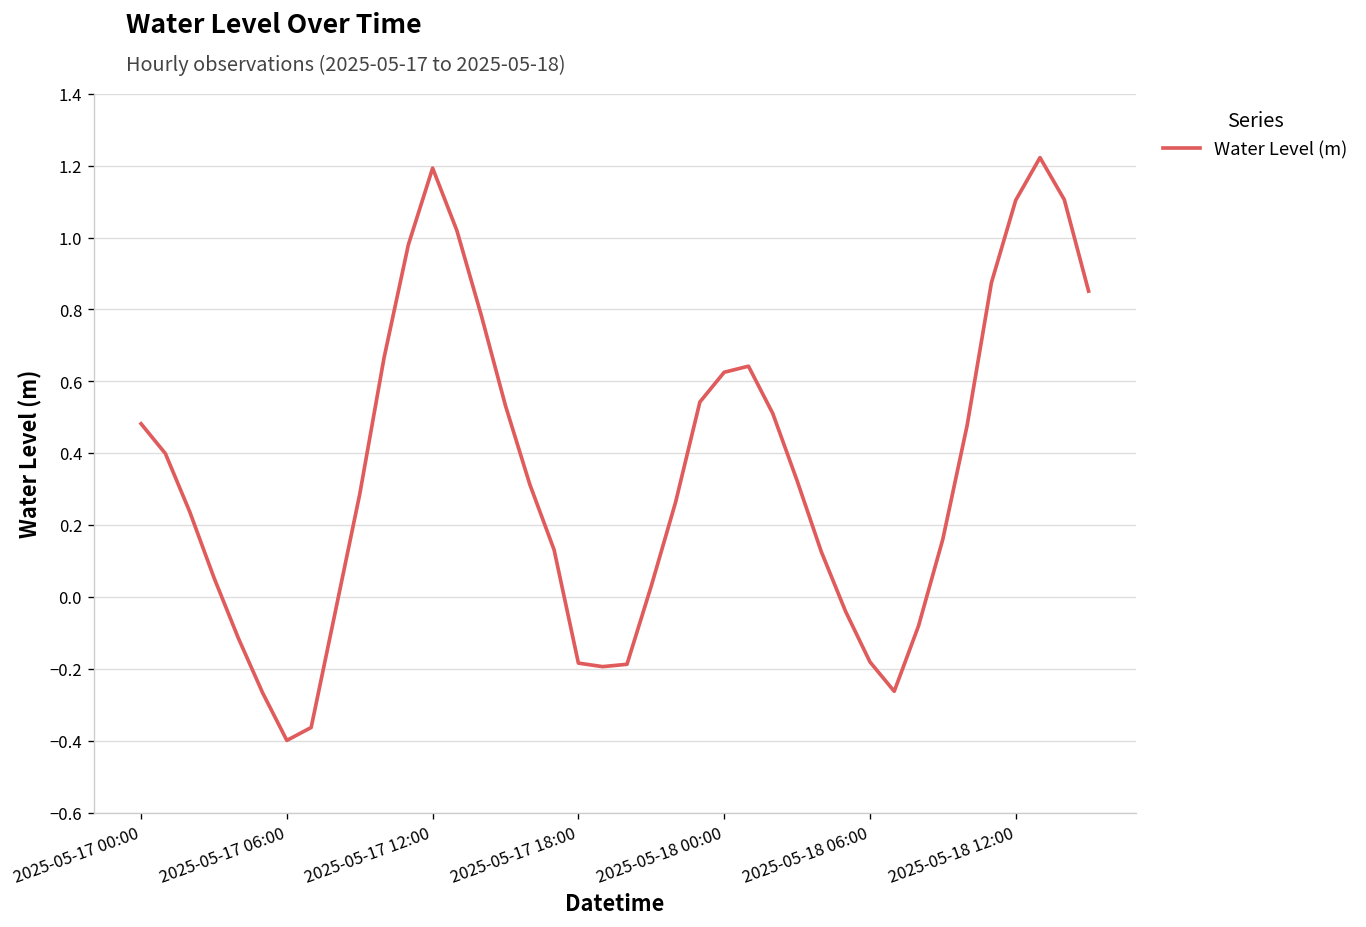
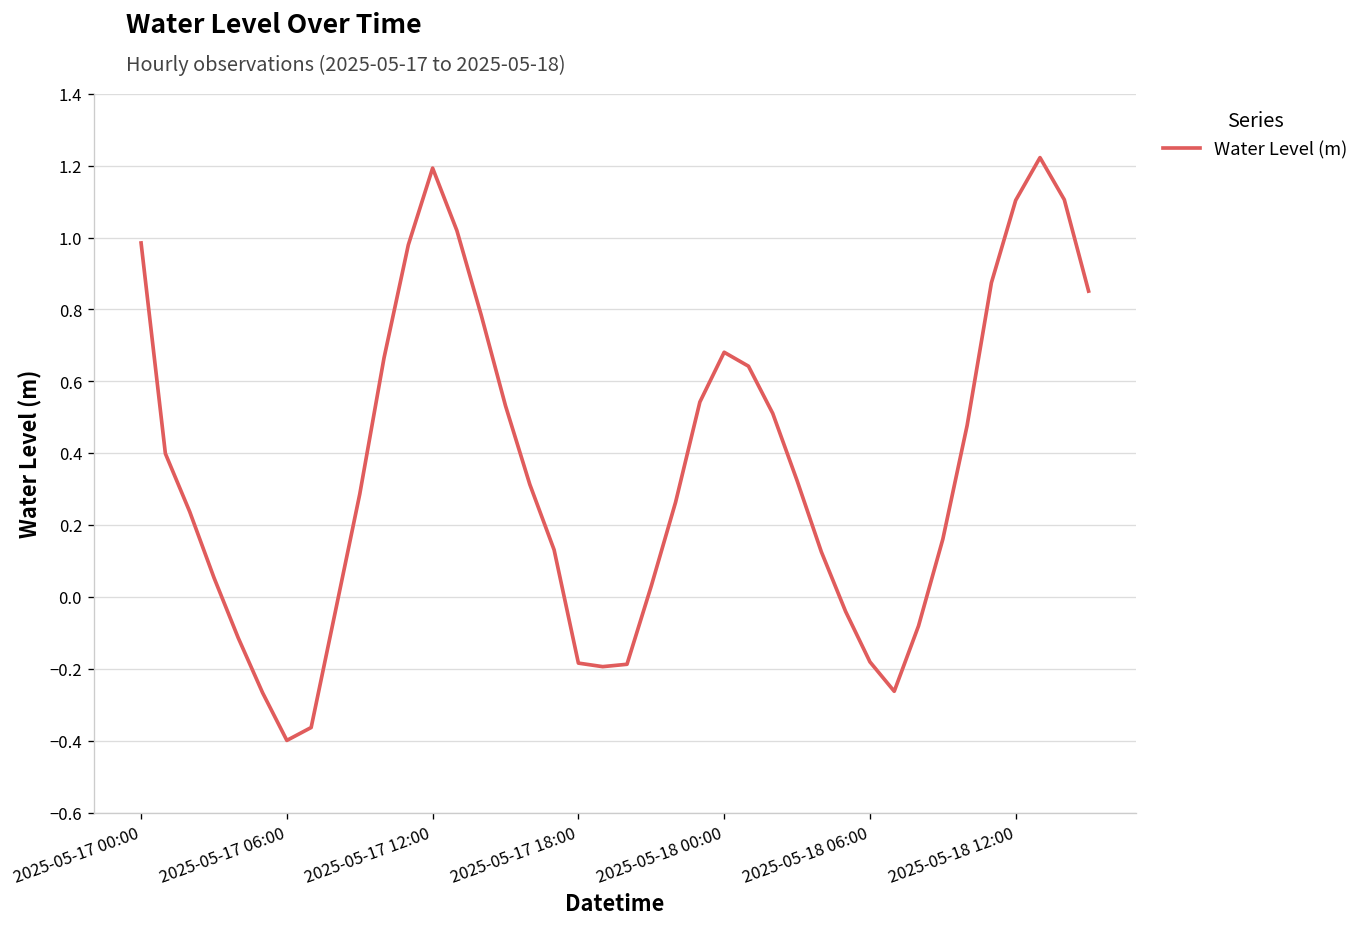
2025-05-17 00:00: 0.48 -> 0.98
2025-05-18 00:00: 0.63 -> 0.68
